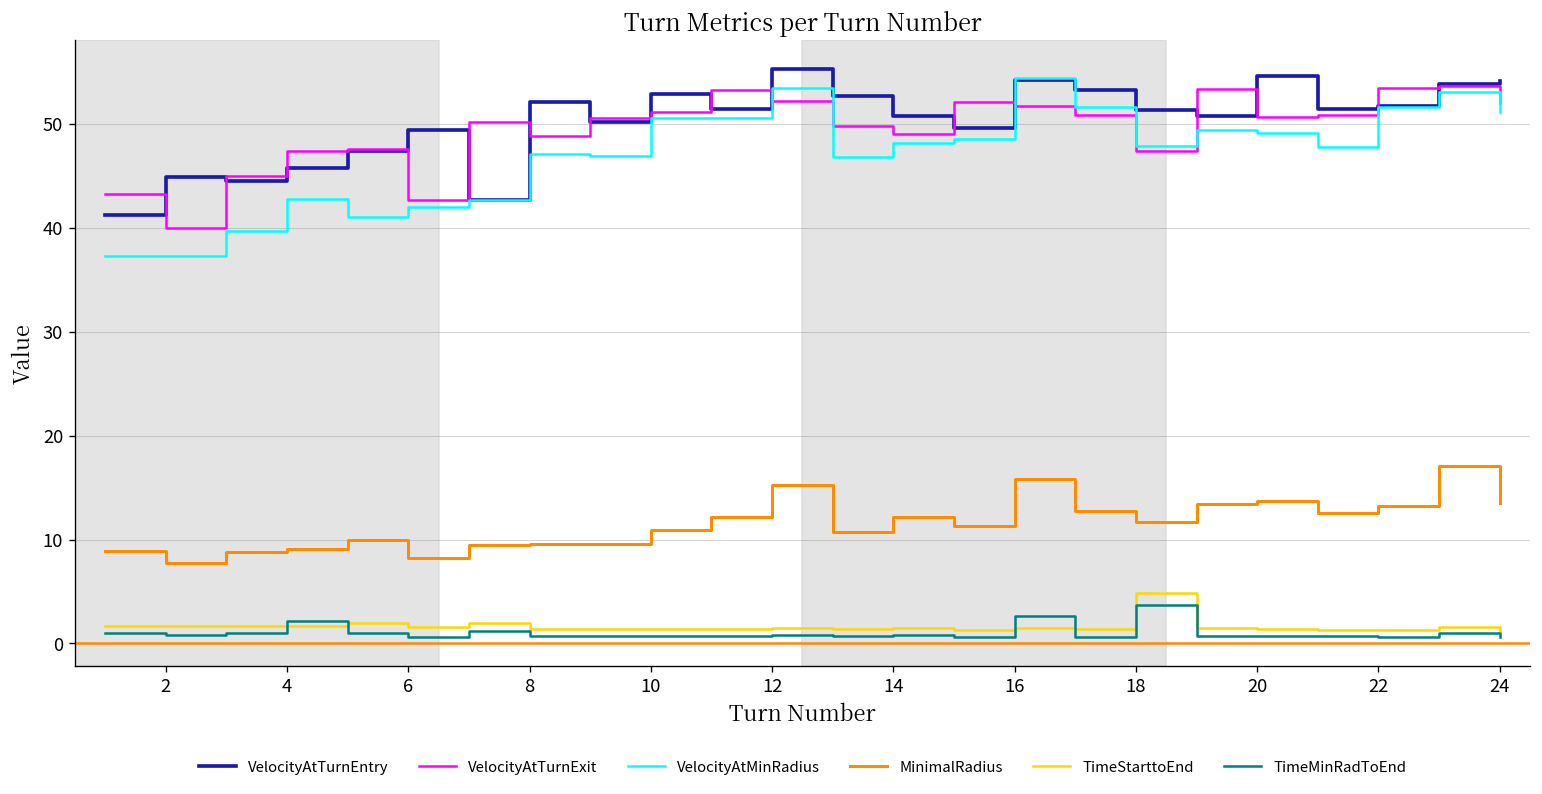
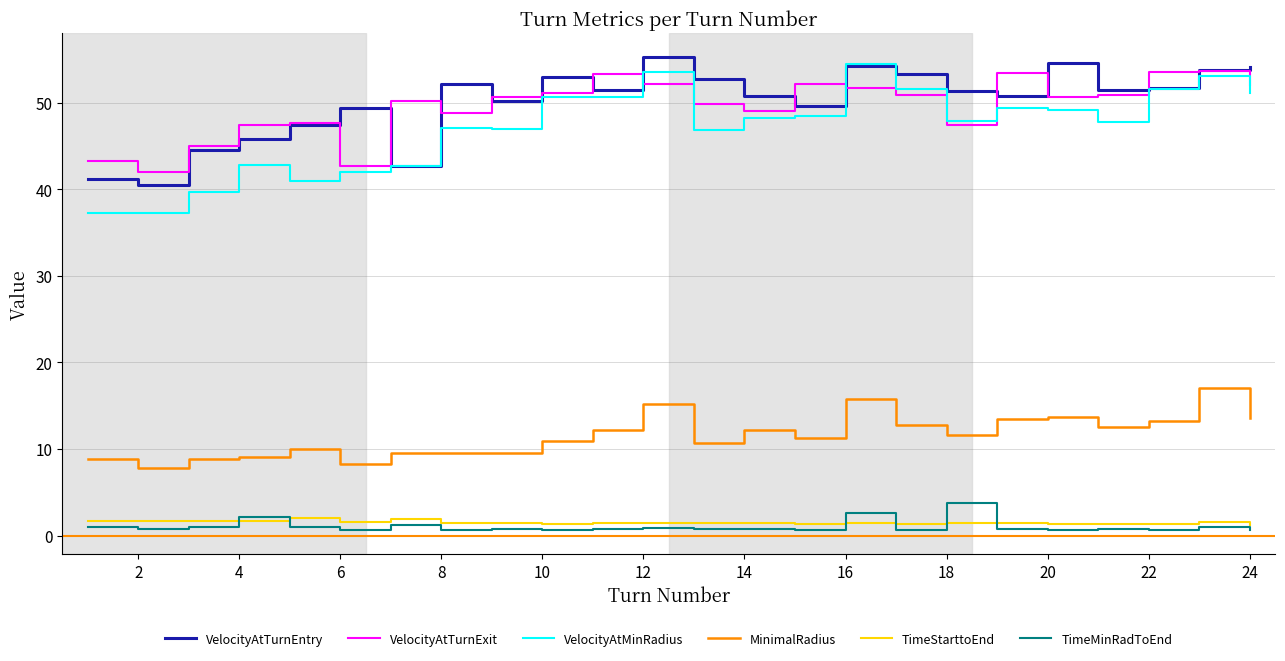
VelocityAtTurnEntry, 2: 45 -> 41
VelocityAtTurnExit, 2: 40 -> 42
TimeStarttoEnd, 18: 5 -> 1
